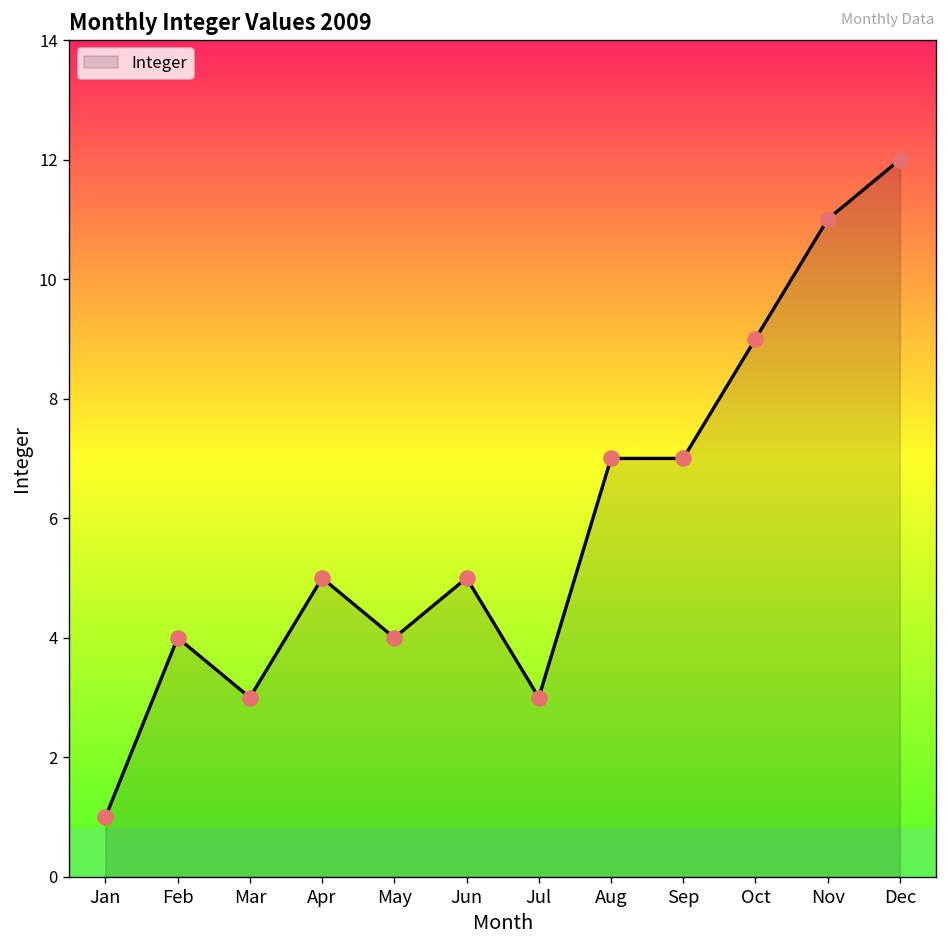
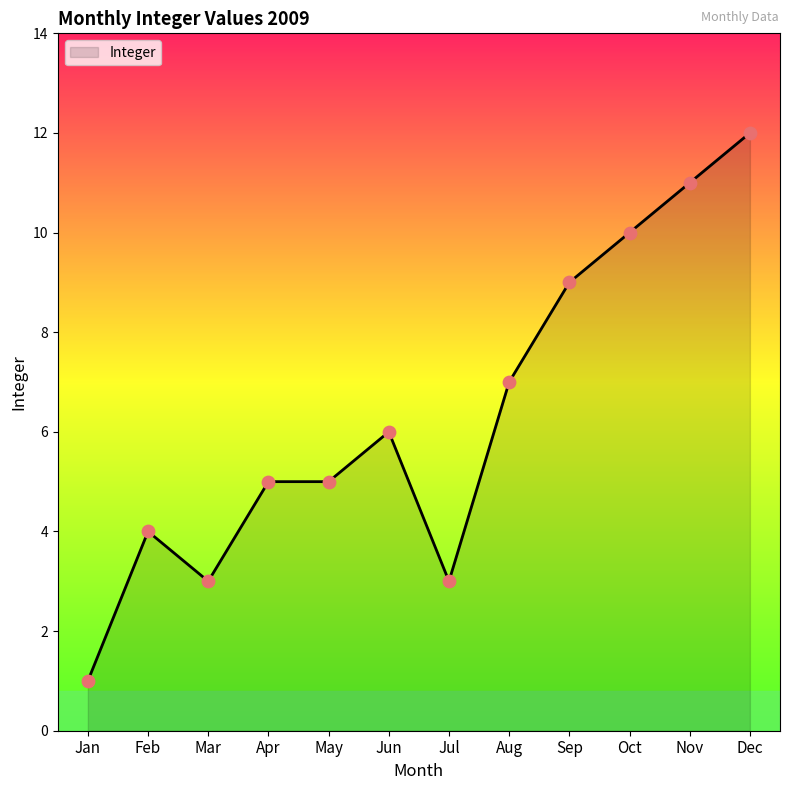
May: 4 -> 5
Jun: 5 -> 6
Sep: 7 -> 9
Oct: 9 -> 10
